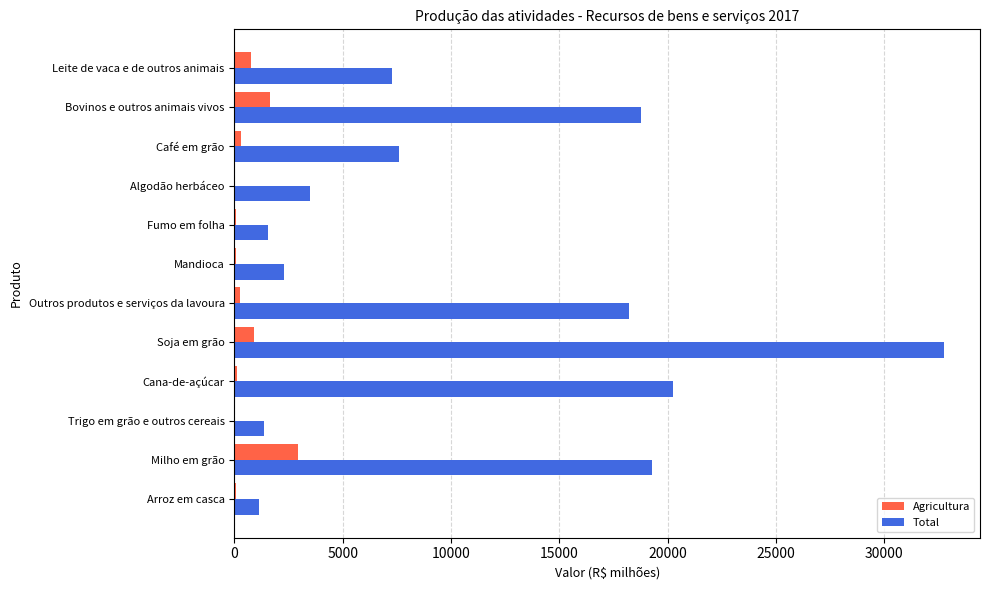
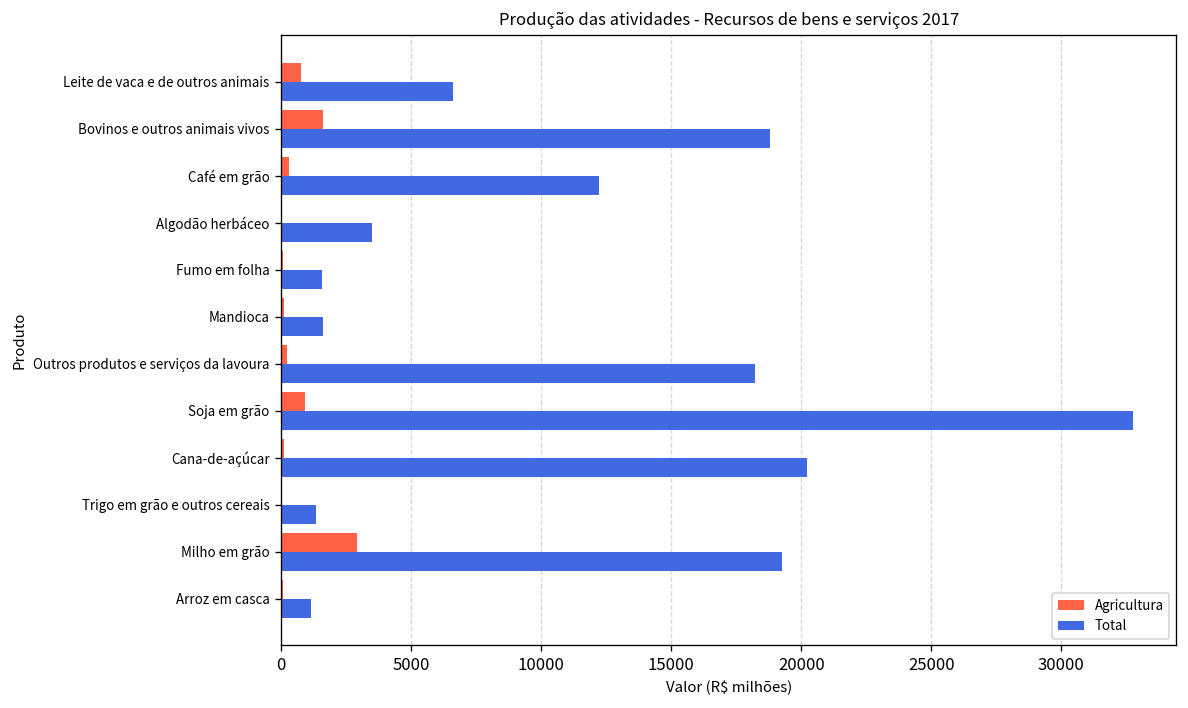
Total, Leite de vaca e de outros animais: 7300 -> 6600
Total, Café em grão: 7600 -> 12200
Total, Mandioca: 2300 -> 1600
